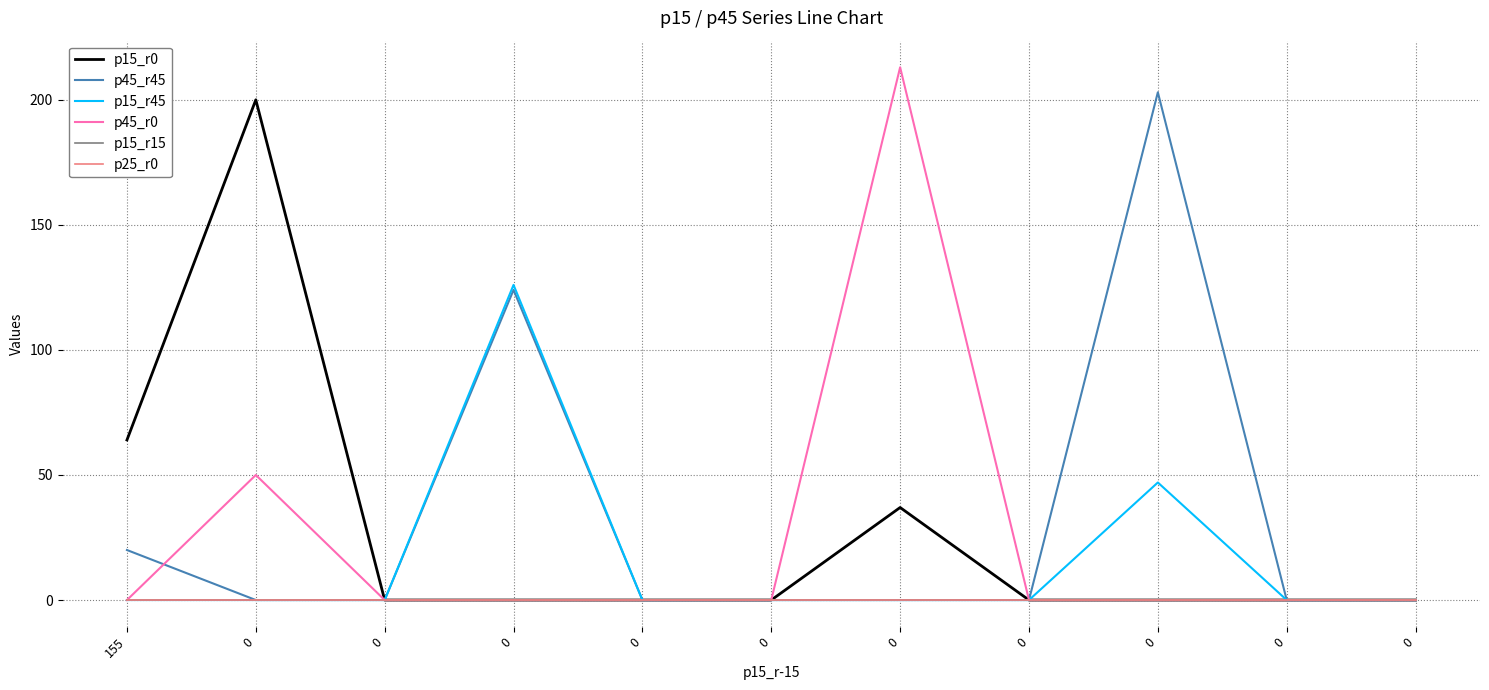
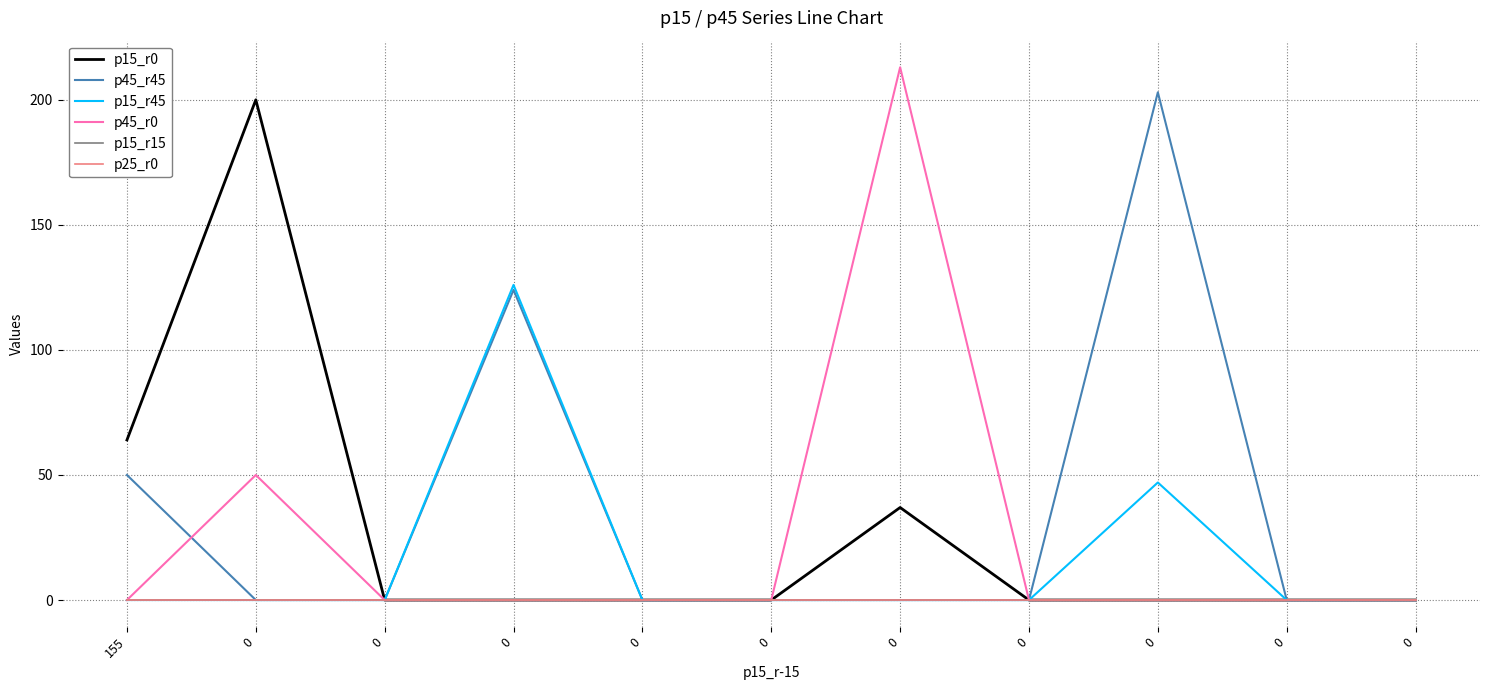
p45_r45, 155: 20 -> 50
